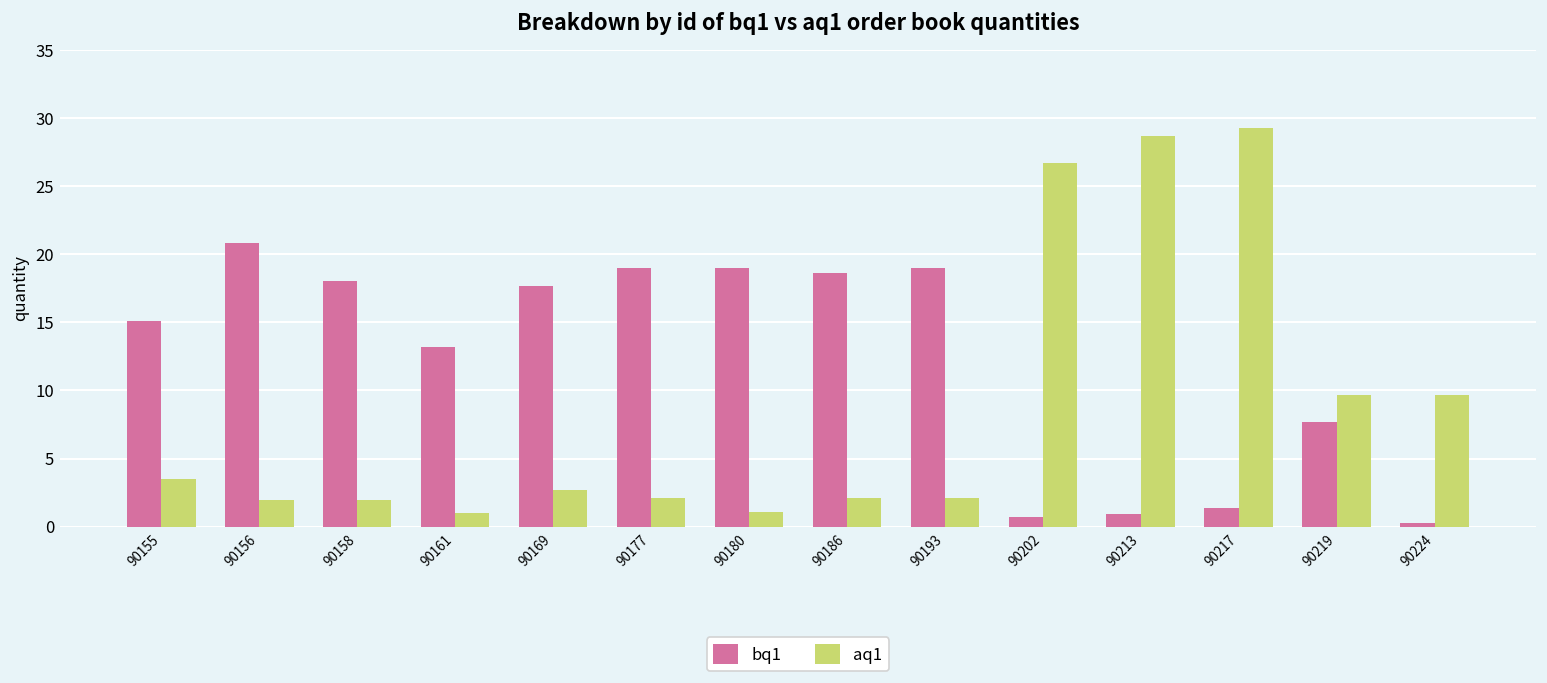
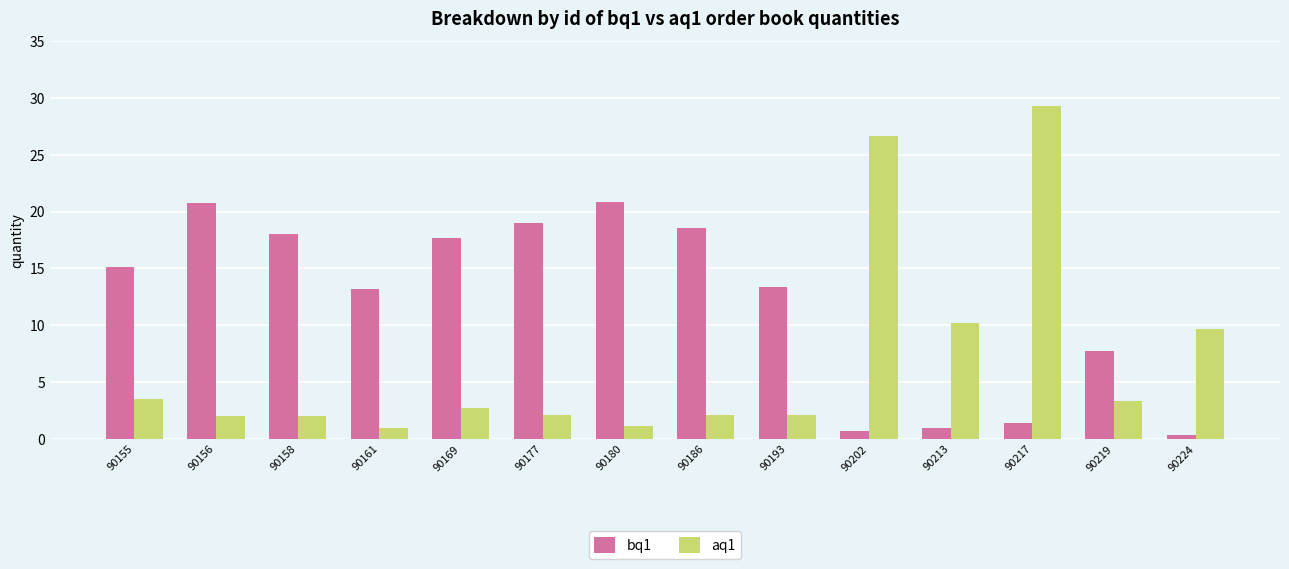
bq1, 90180: 19.0 -> 20.9
bq1, 90193: 19.0 -> 13.4
aq1, 90213: 28.7 -> 10.2
aq1, 90219: 9.6 -> 3.3
